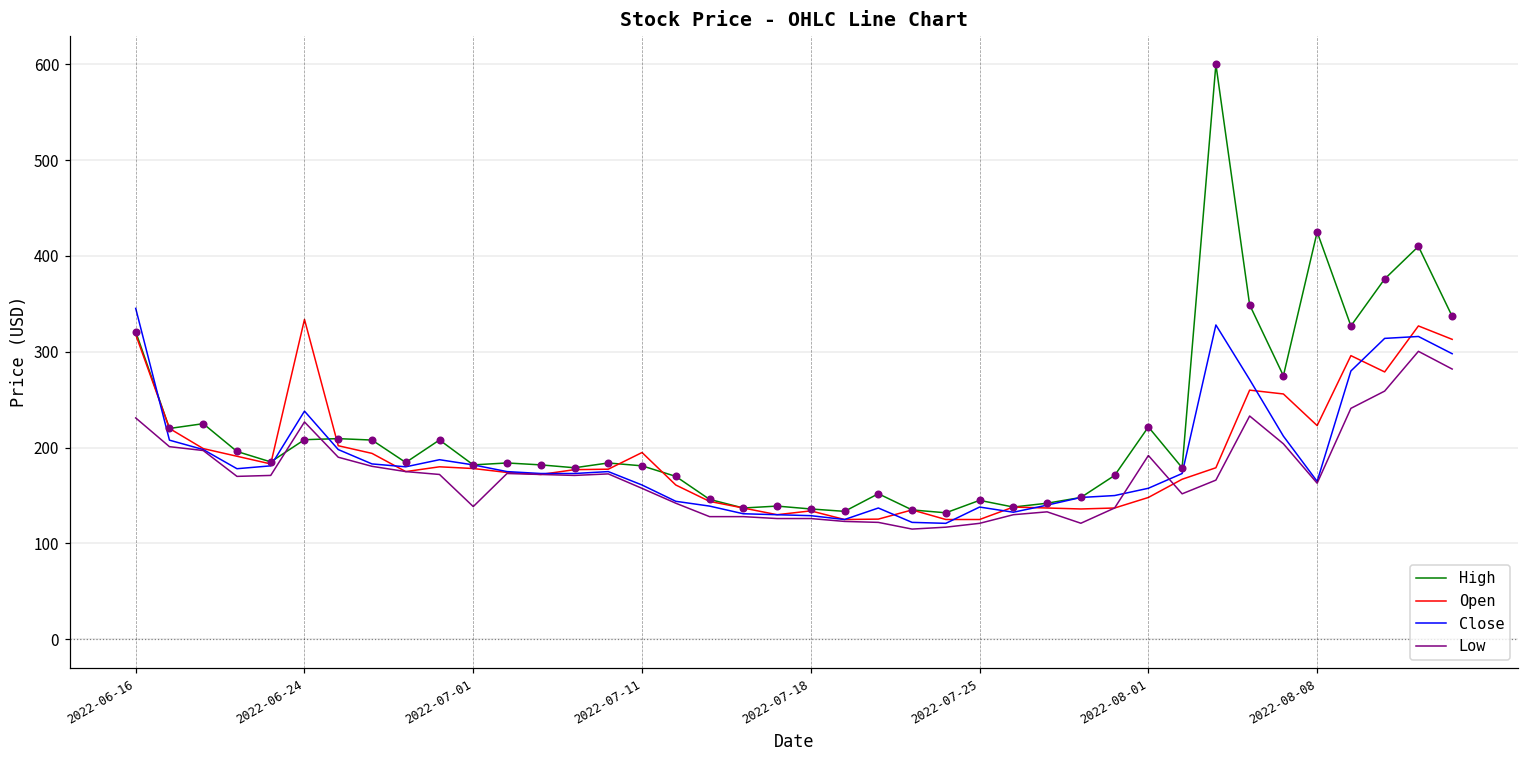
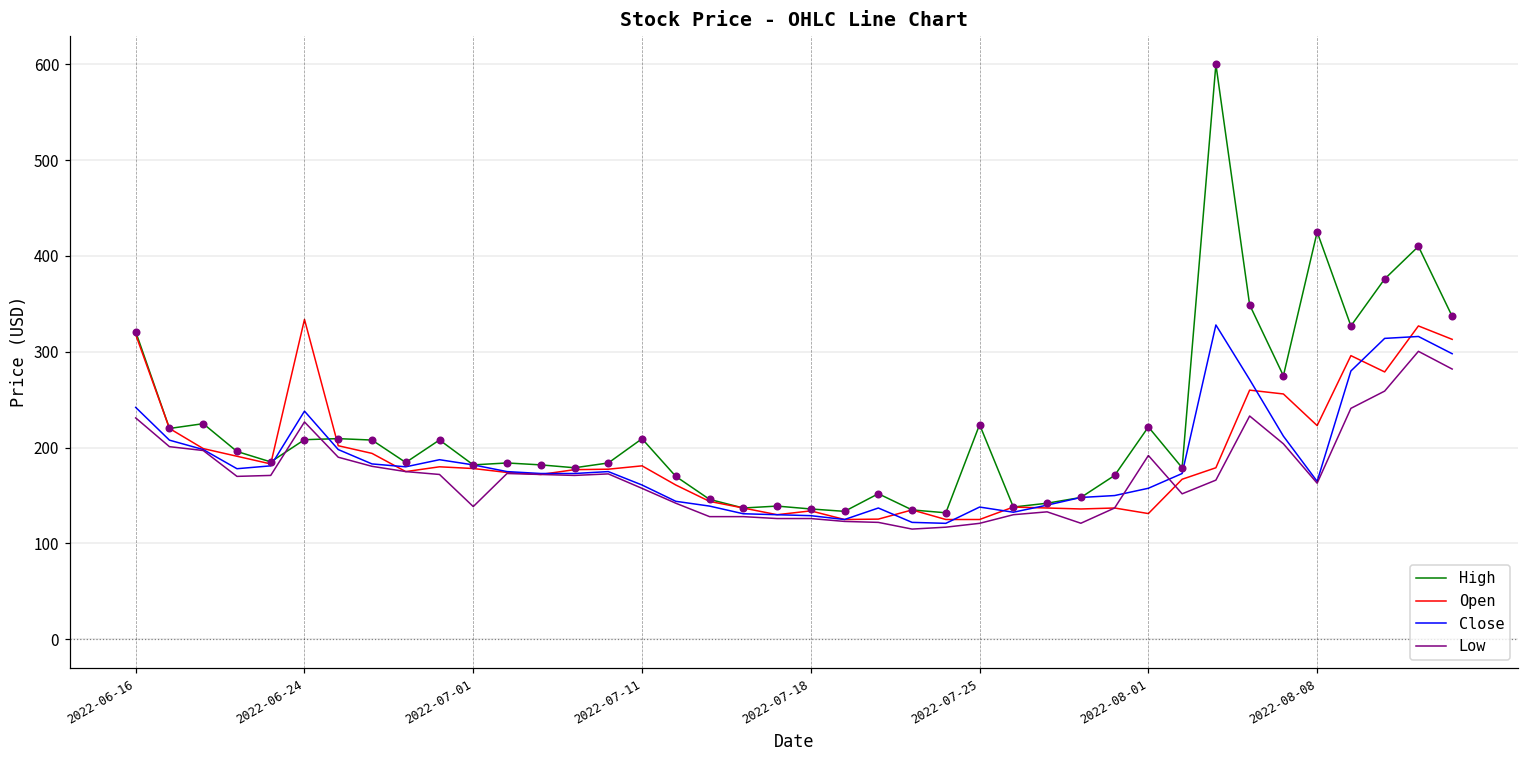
Close, 2022-06-16: 350 -> 240
High, 2022-07-11: 180 -> 210
Open, 2022-07-11: 190 -> 180
High, 2022-07-25: 150 -> 220
Open, 2022-08-01: 150 -> 130
